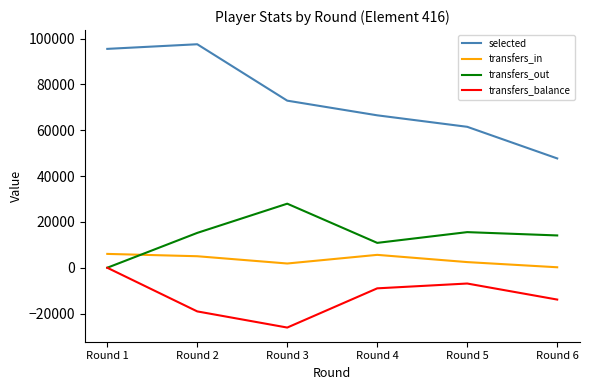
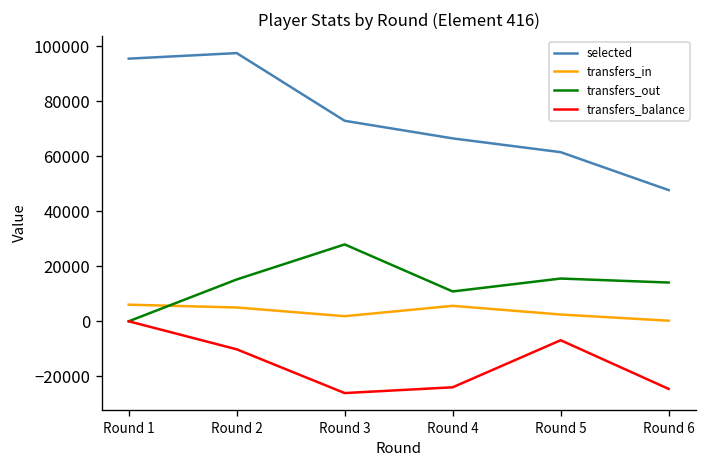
transfers_balance, Round 2: -19000 -> -10000
transfers_balance, Round 4: -9000 -> -24000
transfers_balance, Round 6: -14000 -> -25000
